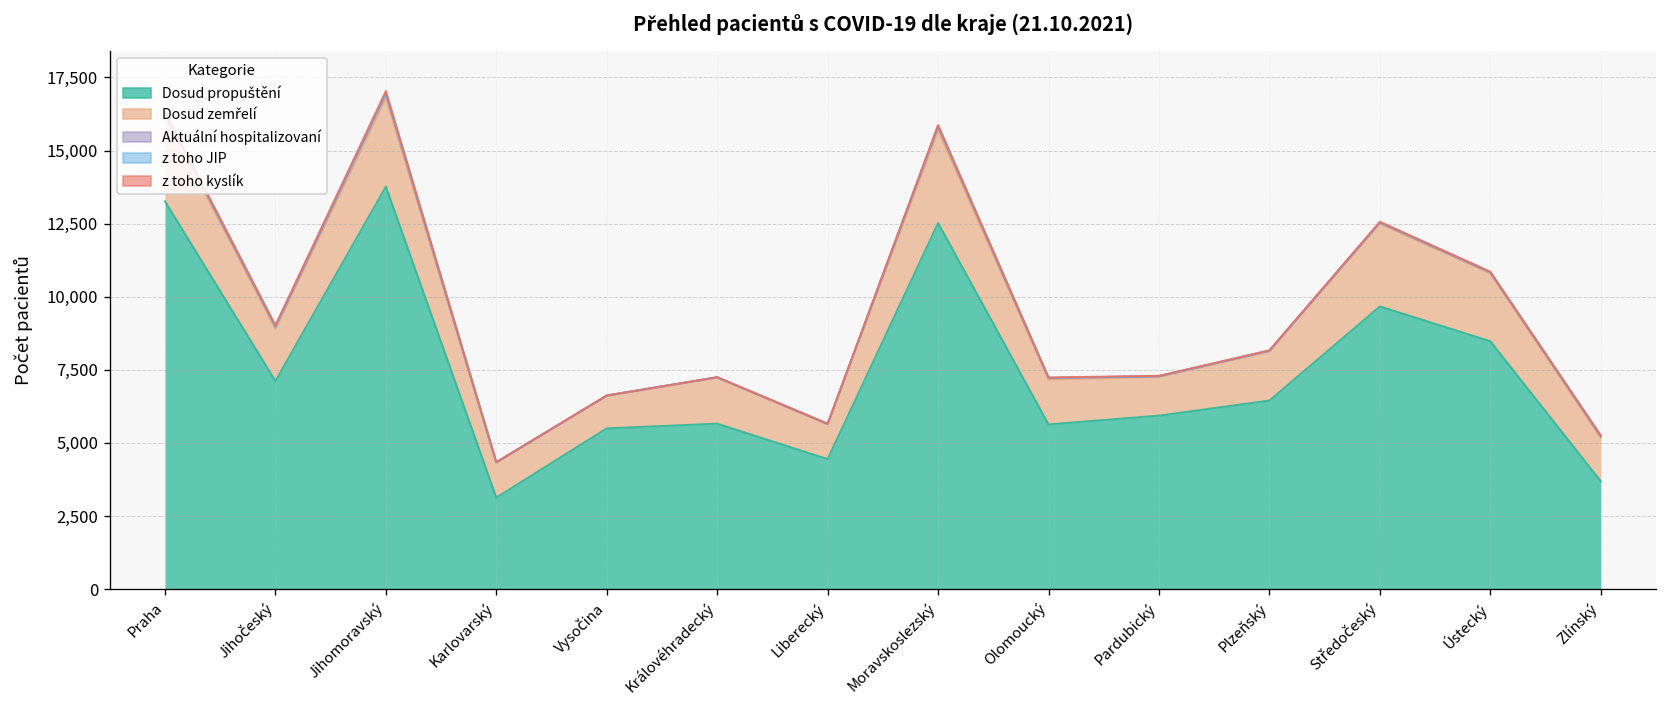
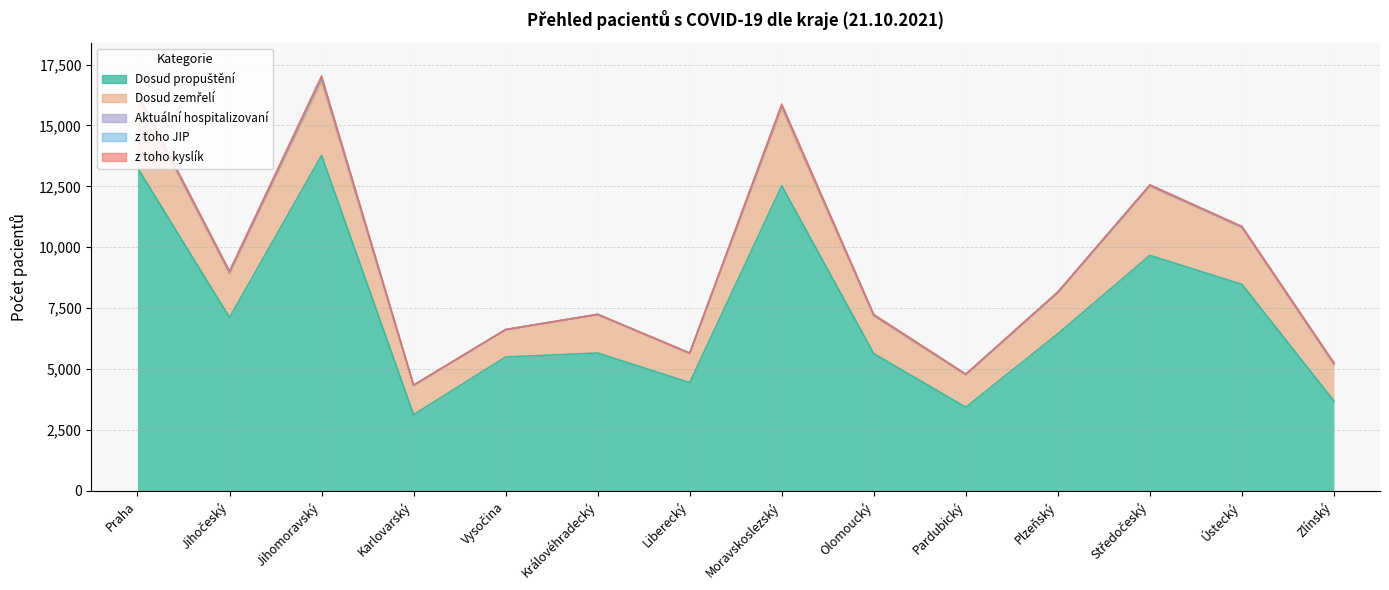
Dosud propuštění, Pardubický: 5,900 -> 3,400
